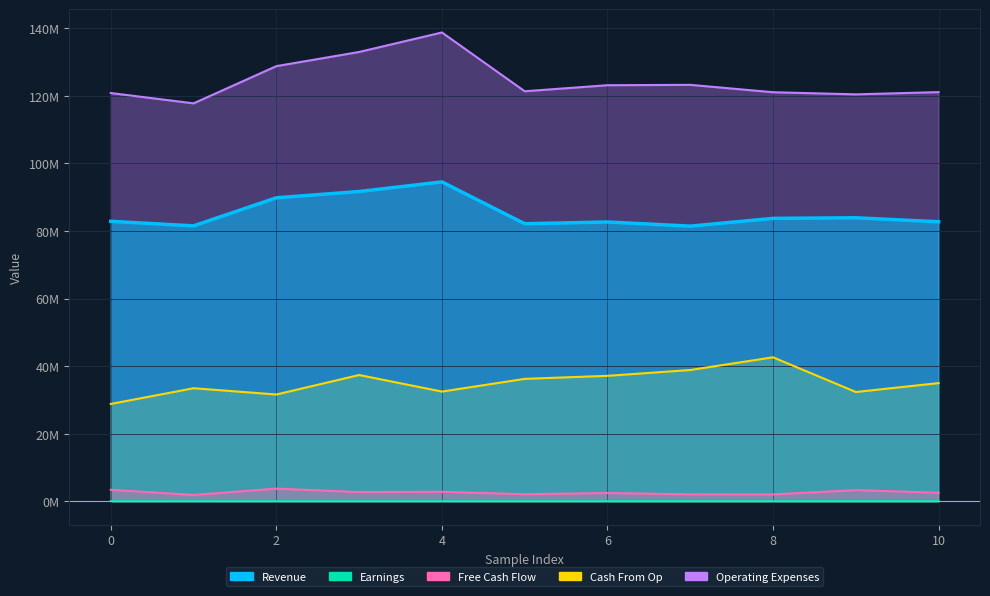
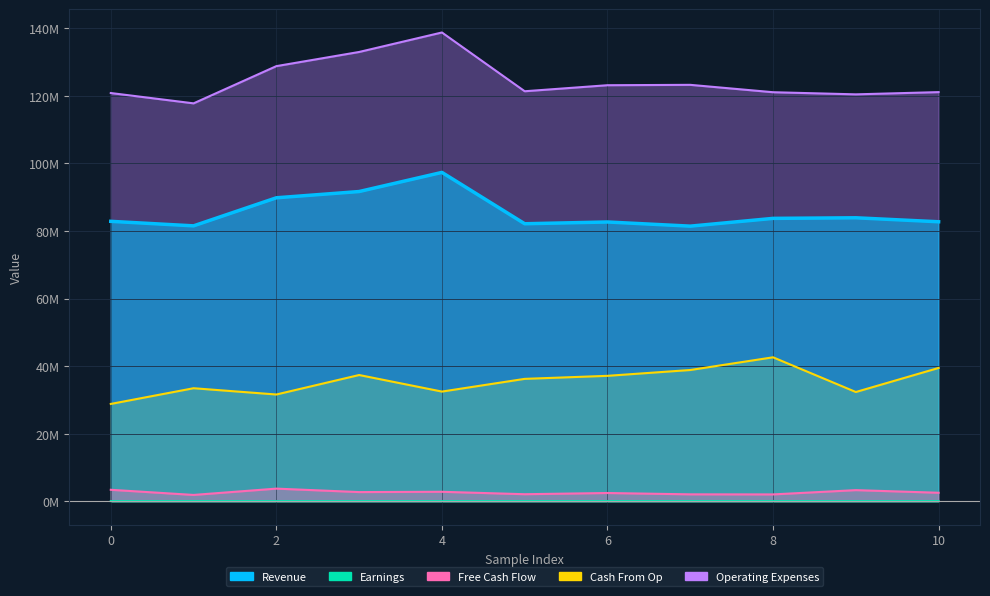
Revenue, 4: 95000000 -> 97000000
Cash From Op, 10: 35000000 -> 39000000
